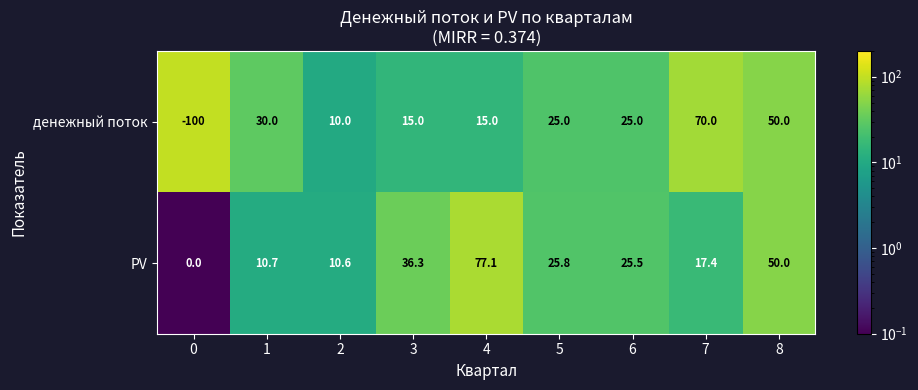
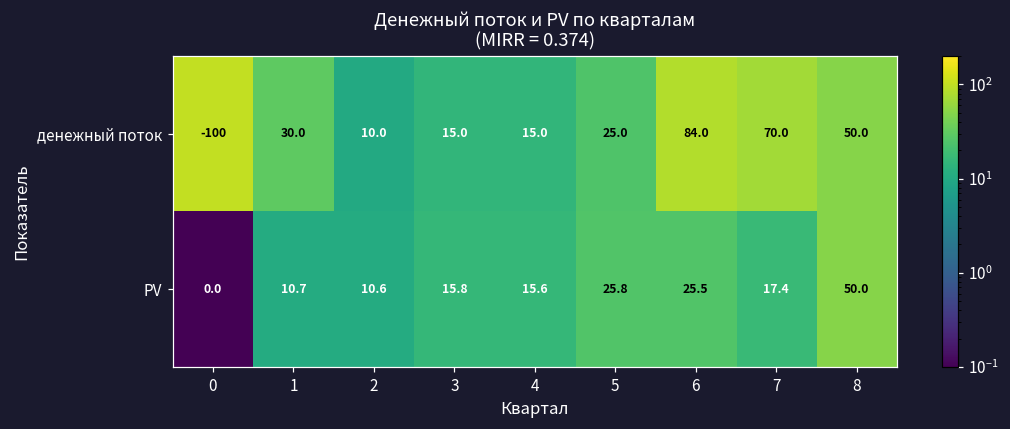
денежный поток, 6: 25.0 -> 84.0
PV, 3: 36.3 -> 15.8
PV, 4: 77.1 -> 15.6
